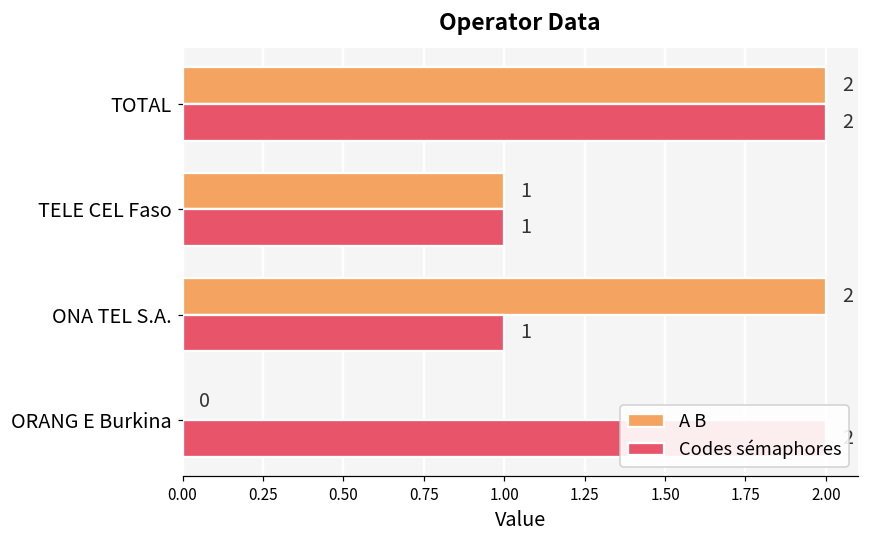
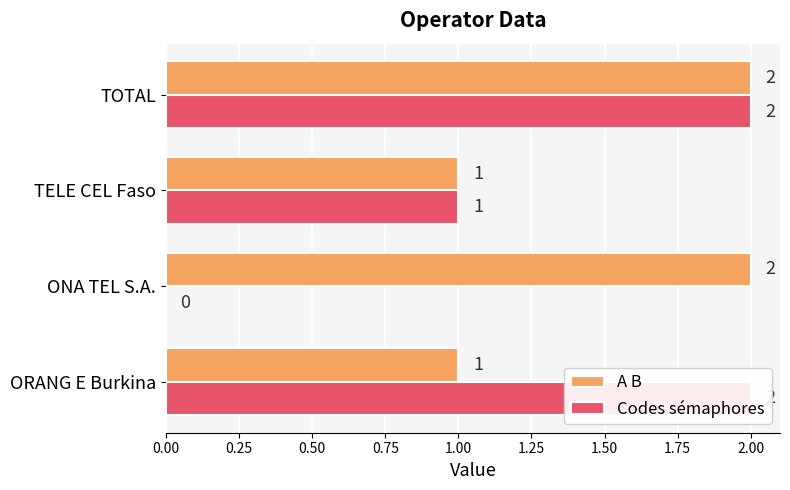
Codes sémaphores, ONA TEL S.A.: 1 -> 0
A B, ORANG E Burkina: 0 -> 1
